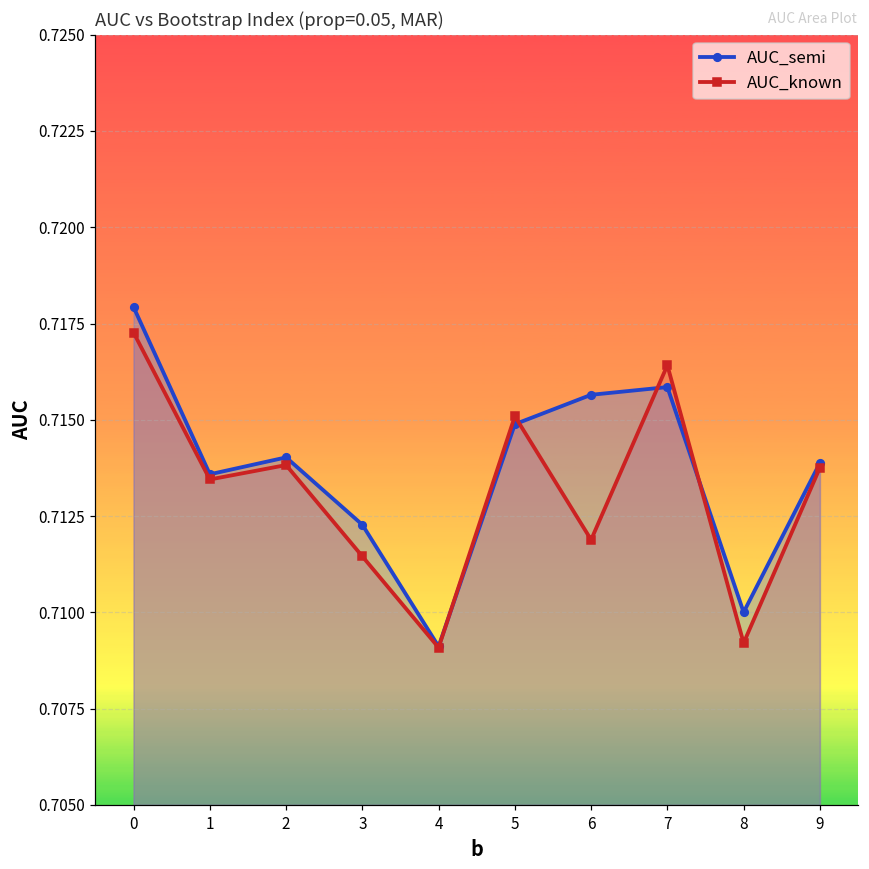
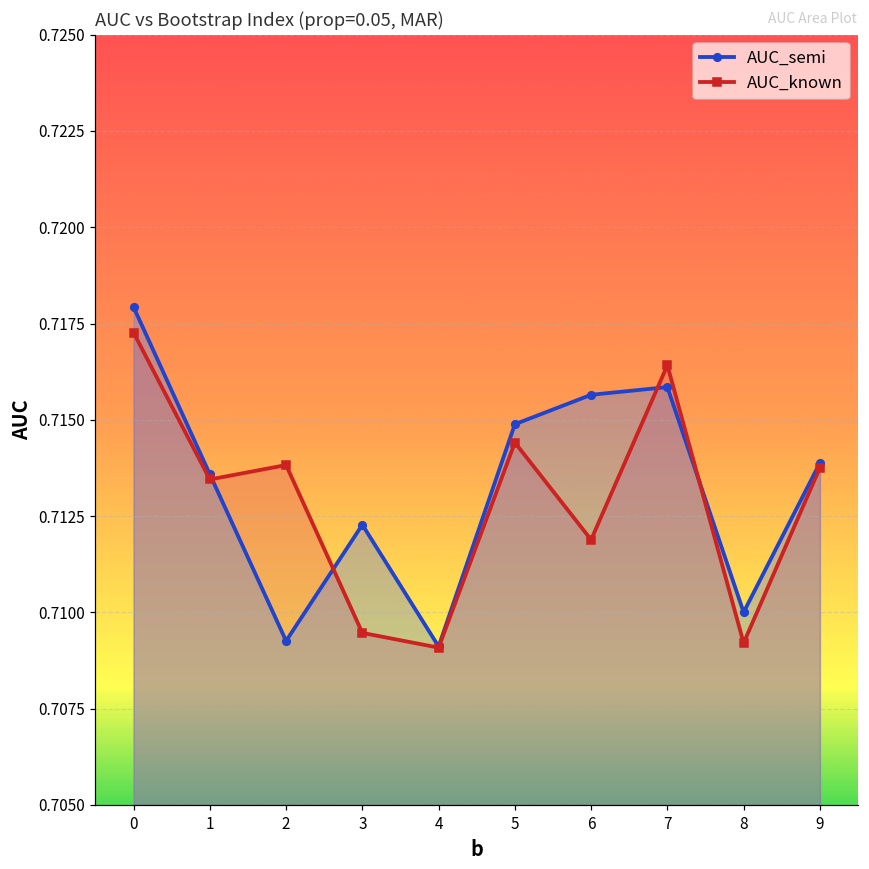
AUC_semi, 2: 0.7140 -> 0.7093
AUC_known, 3: 0.7115 -> 0.7095
AUC_known, 5: 0.7151 -> 0.7144
